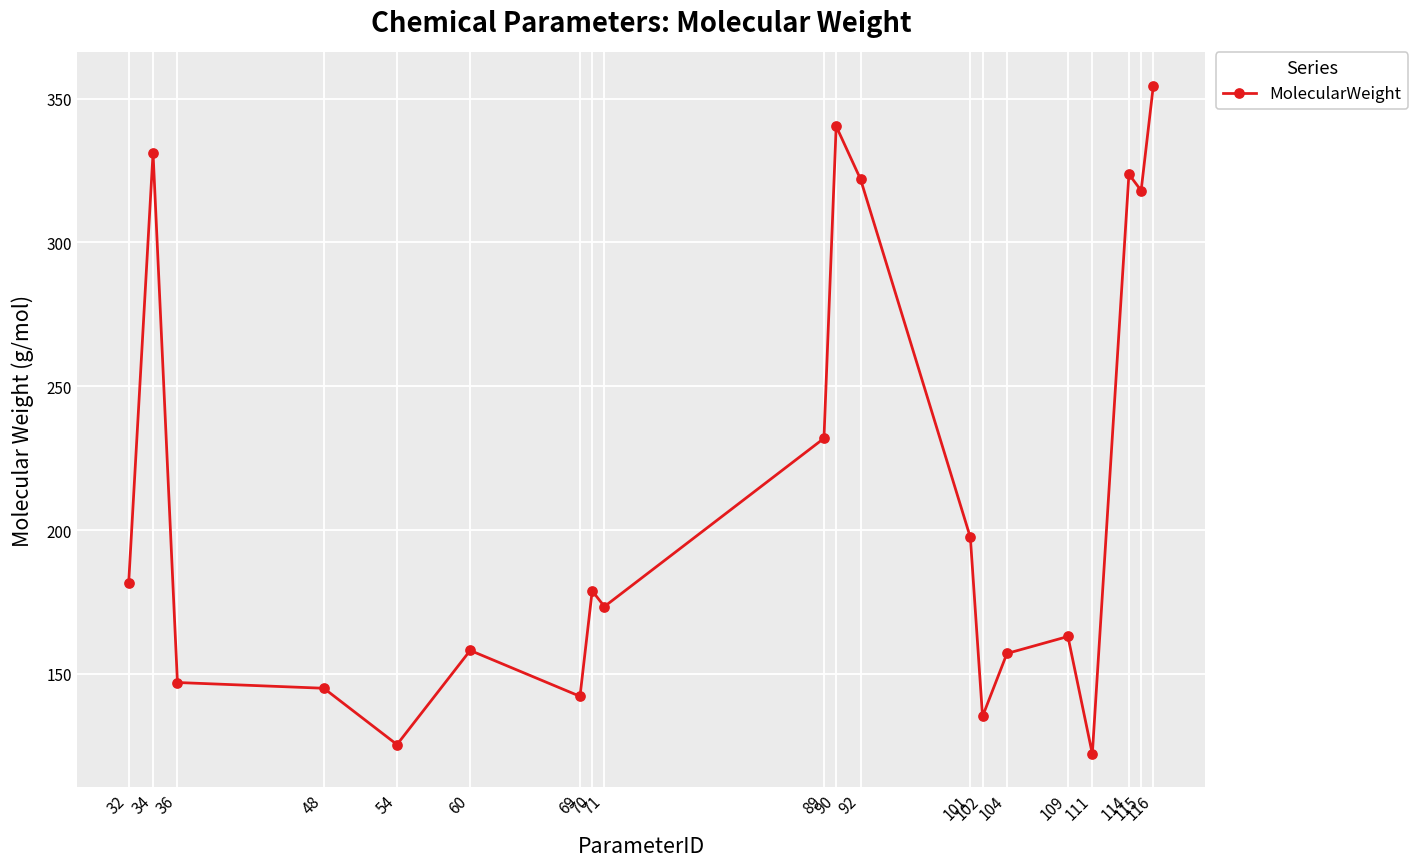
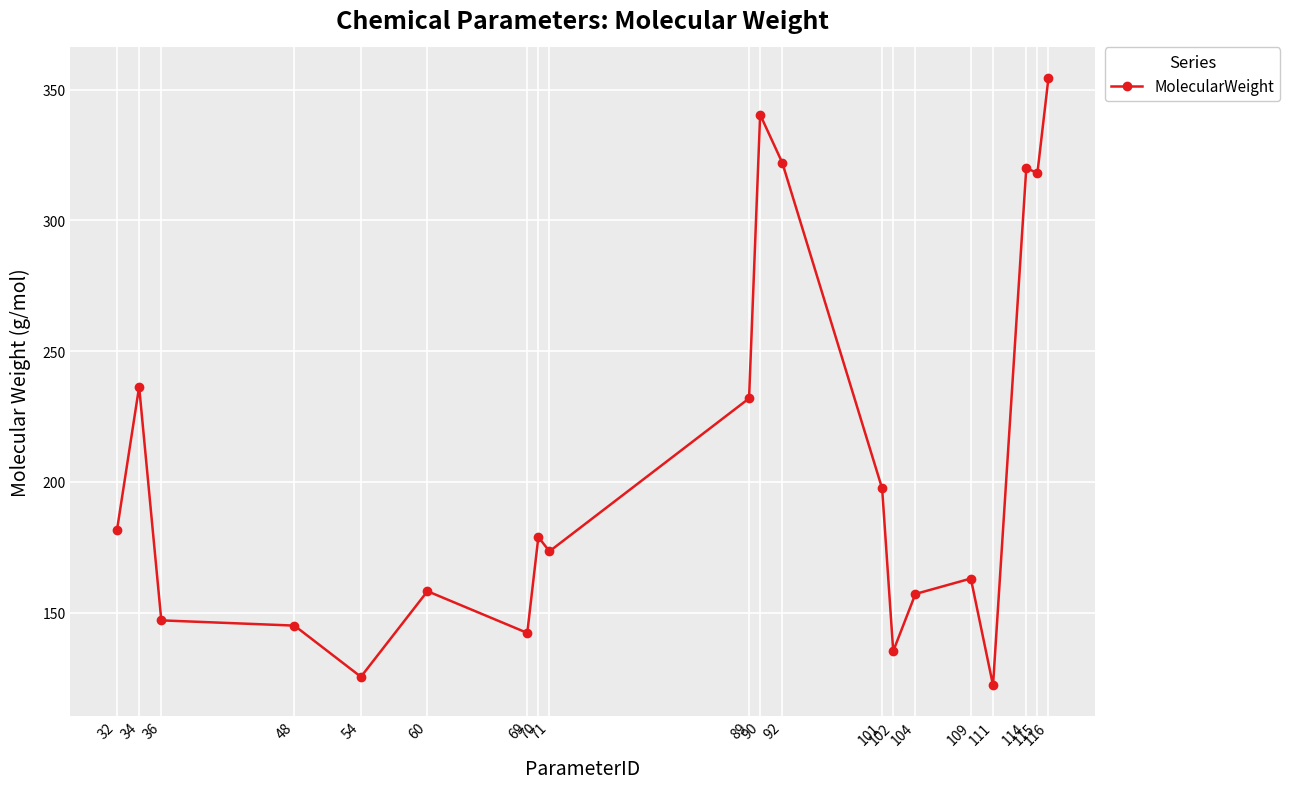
34: 331 -> 236
114: 324 -> 320
